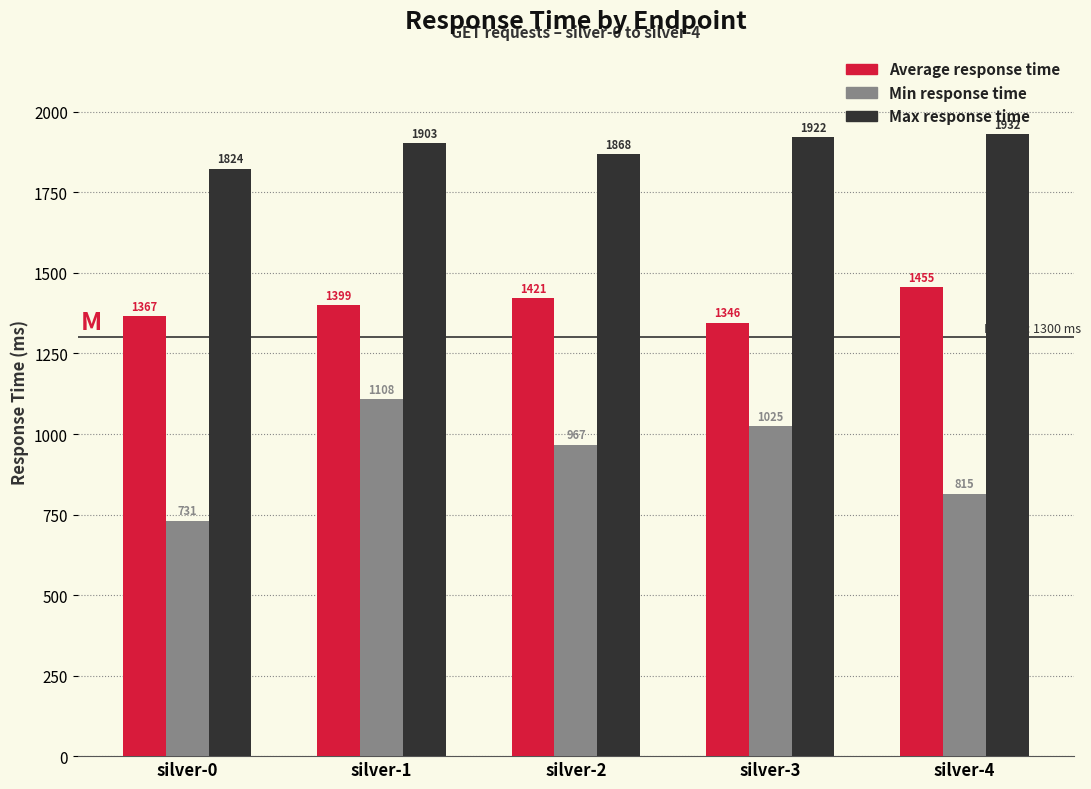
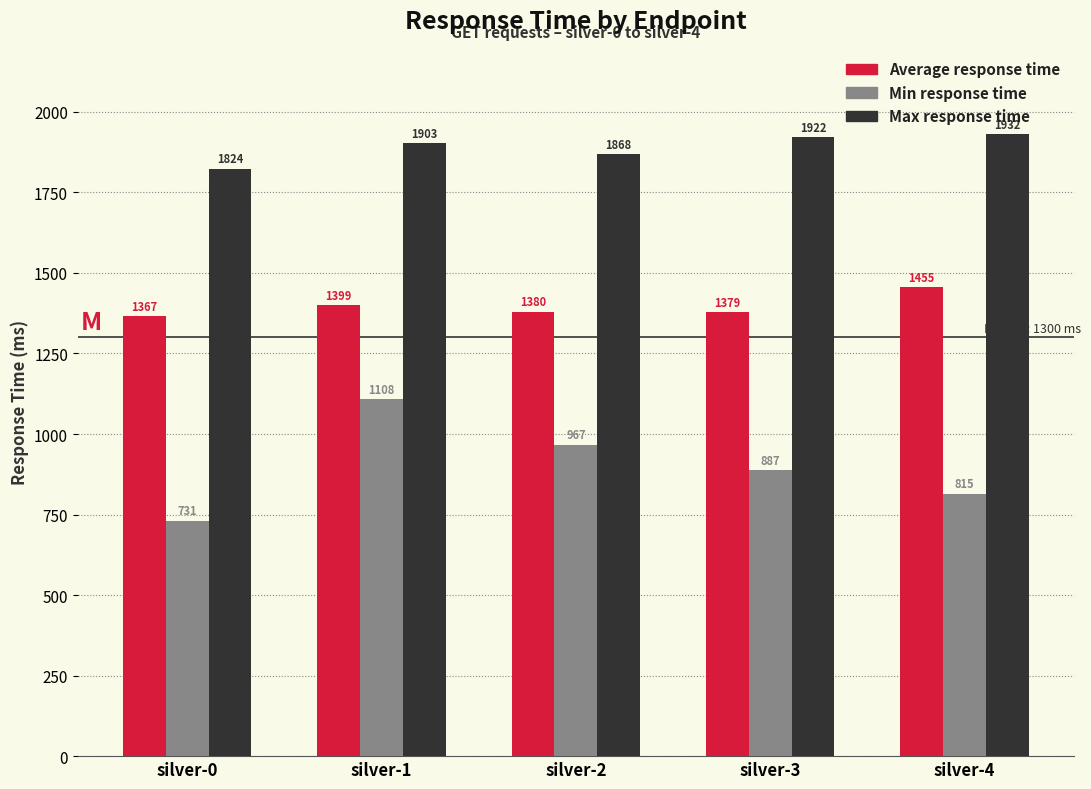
Average response time, silver-2: 1421 -> 1380
Average response time, silver-3: 1346 -> 1379
Min response time, silver-3: 1025 -> 887
